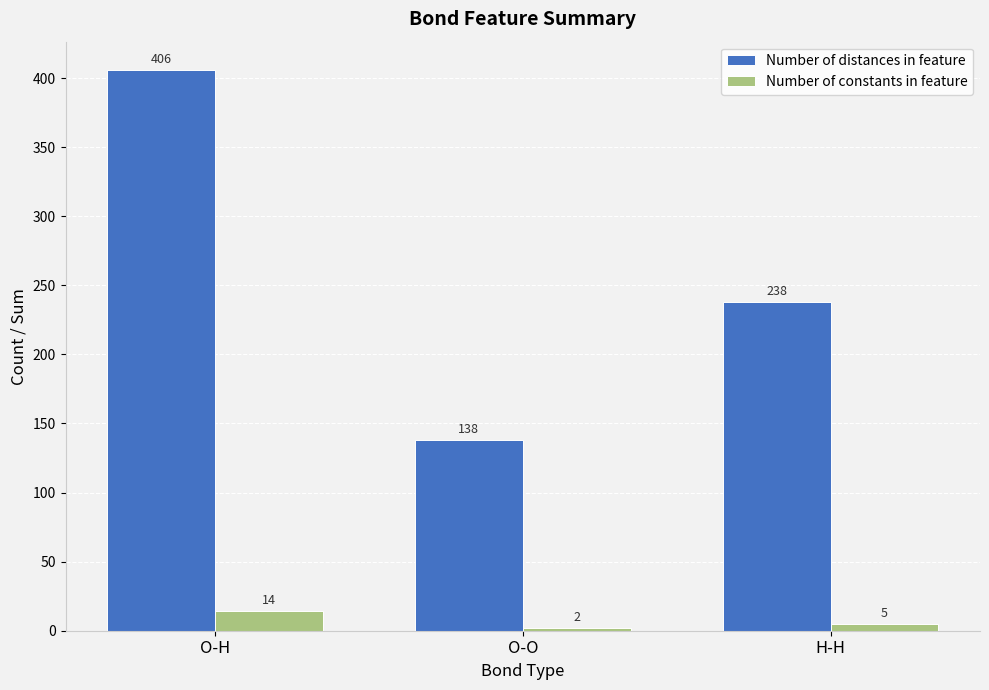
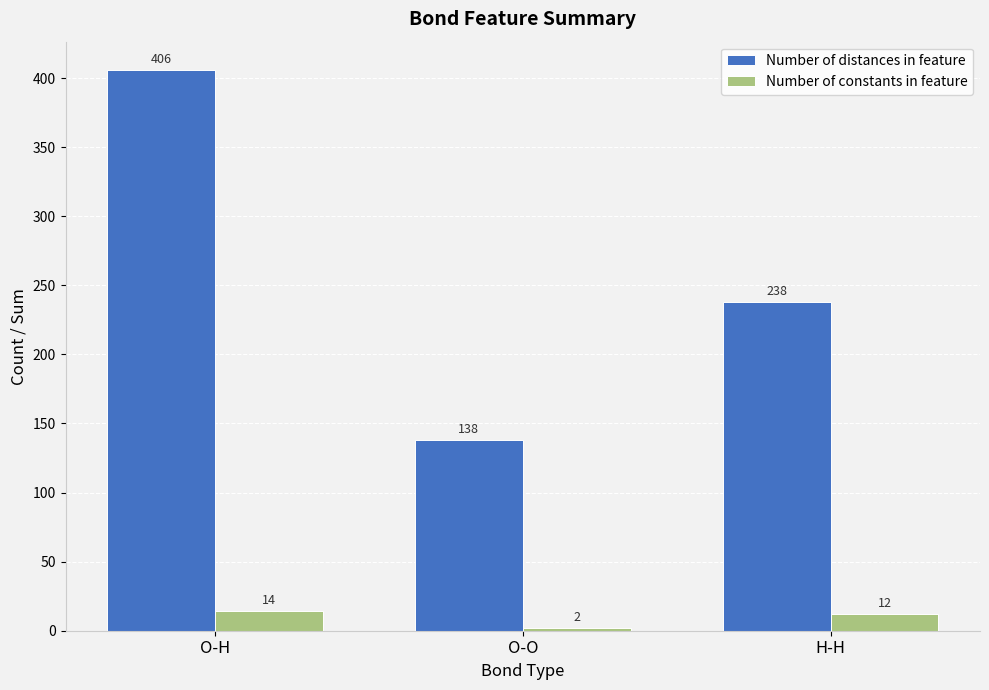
Number of constants in feature, H-H: 5 -> 12
